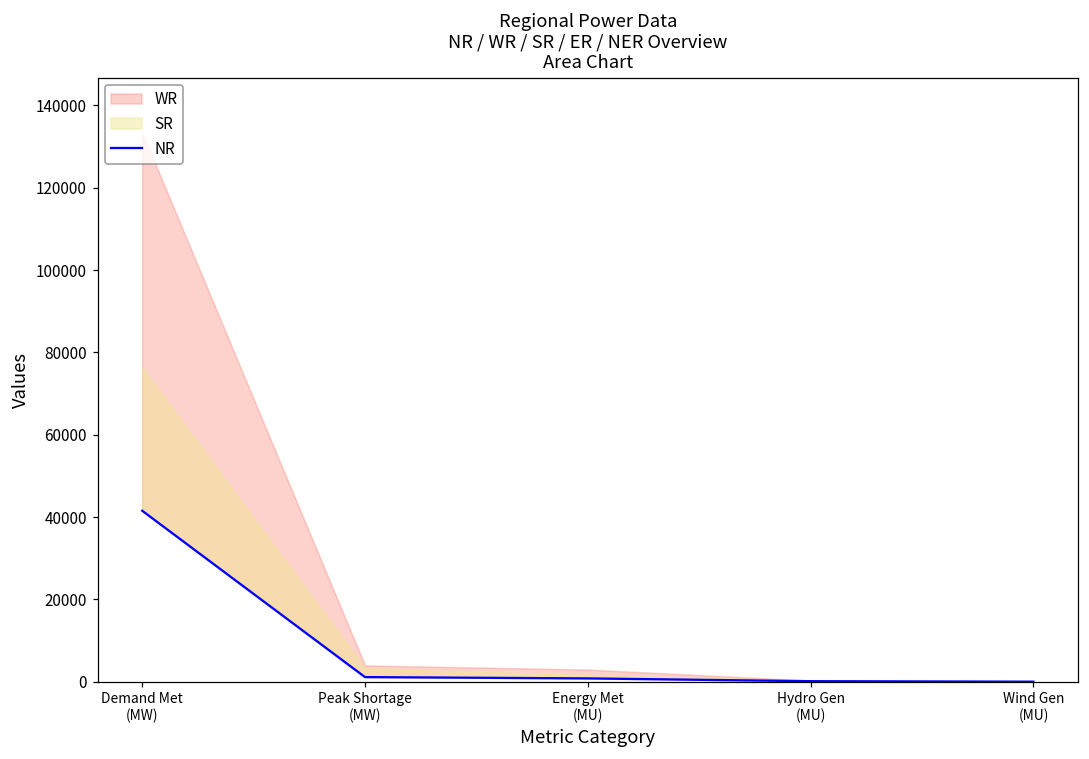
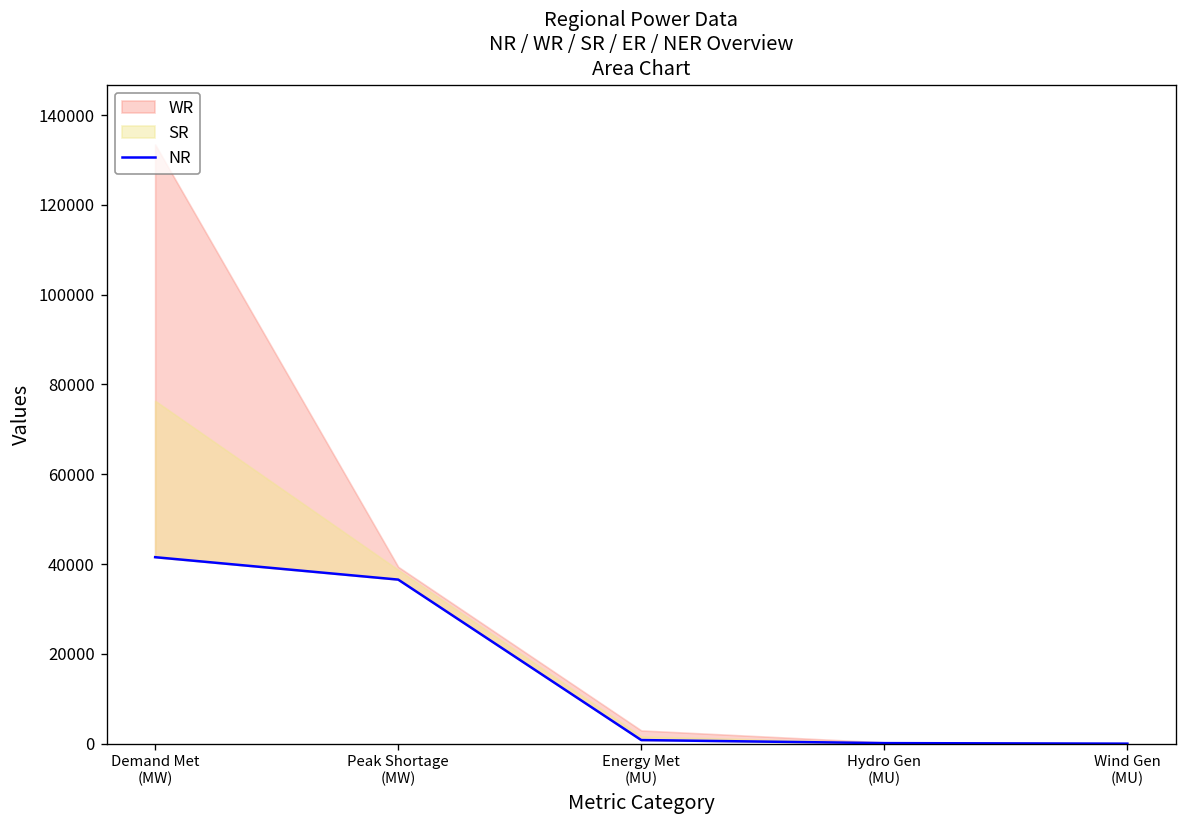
NR, Peak Shortage (MW): 1000 -> 37000
